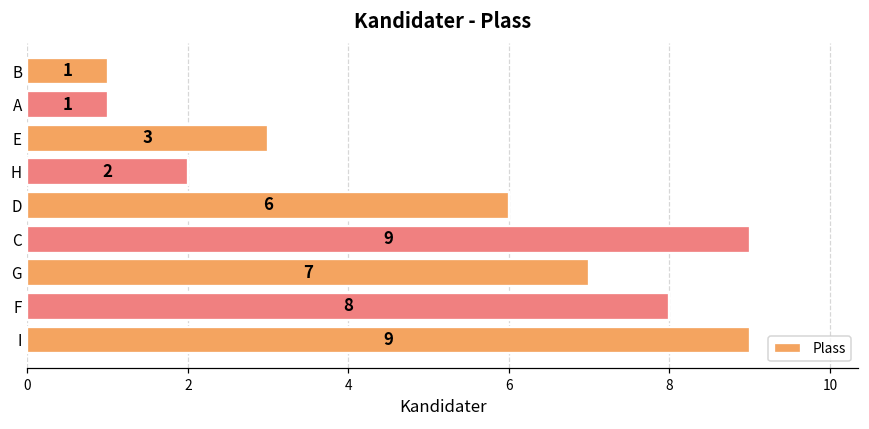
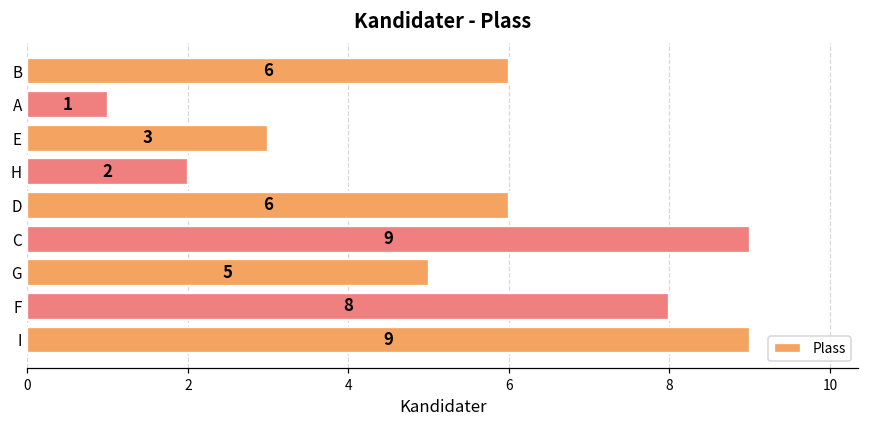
B: 1 -> 6
G: 7 -> 5
